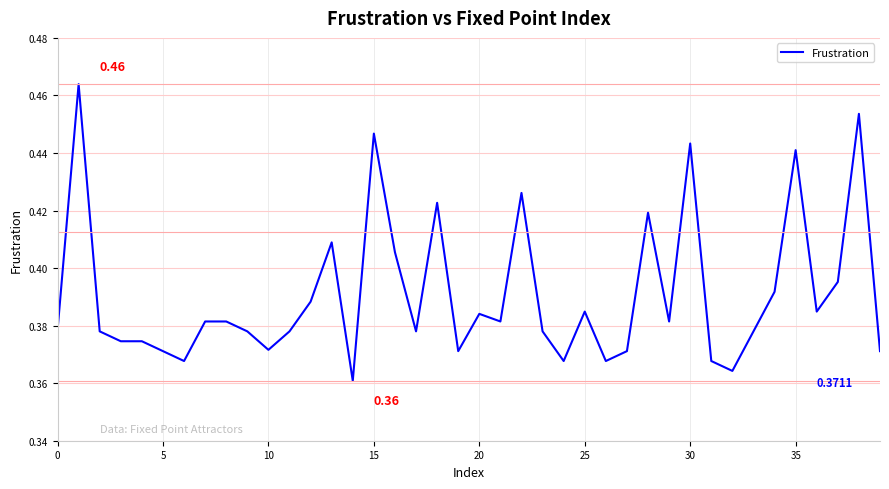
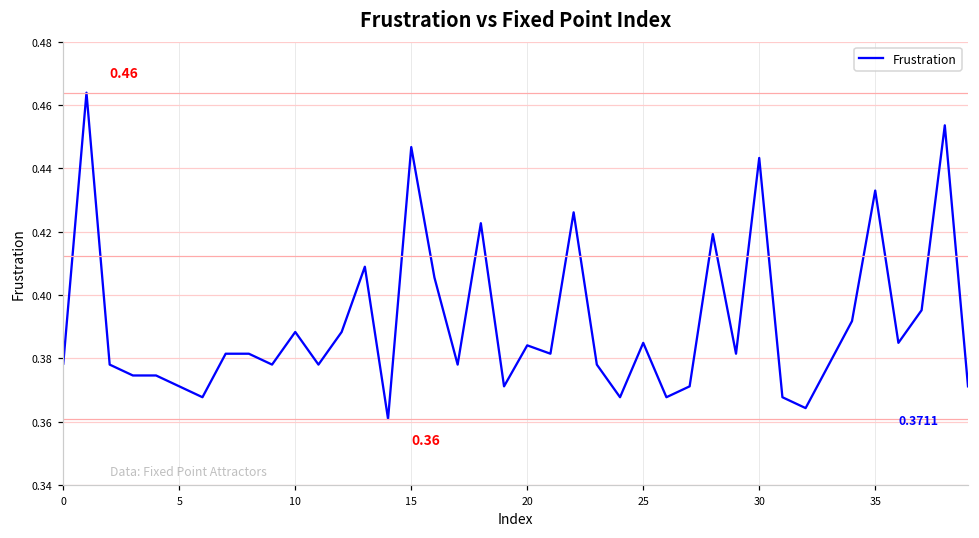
10: 0.372 -> 0.388
35: 0.441 -> 0.433
